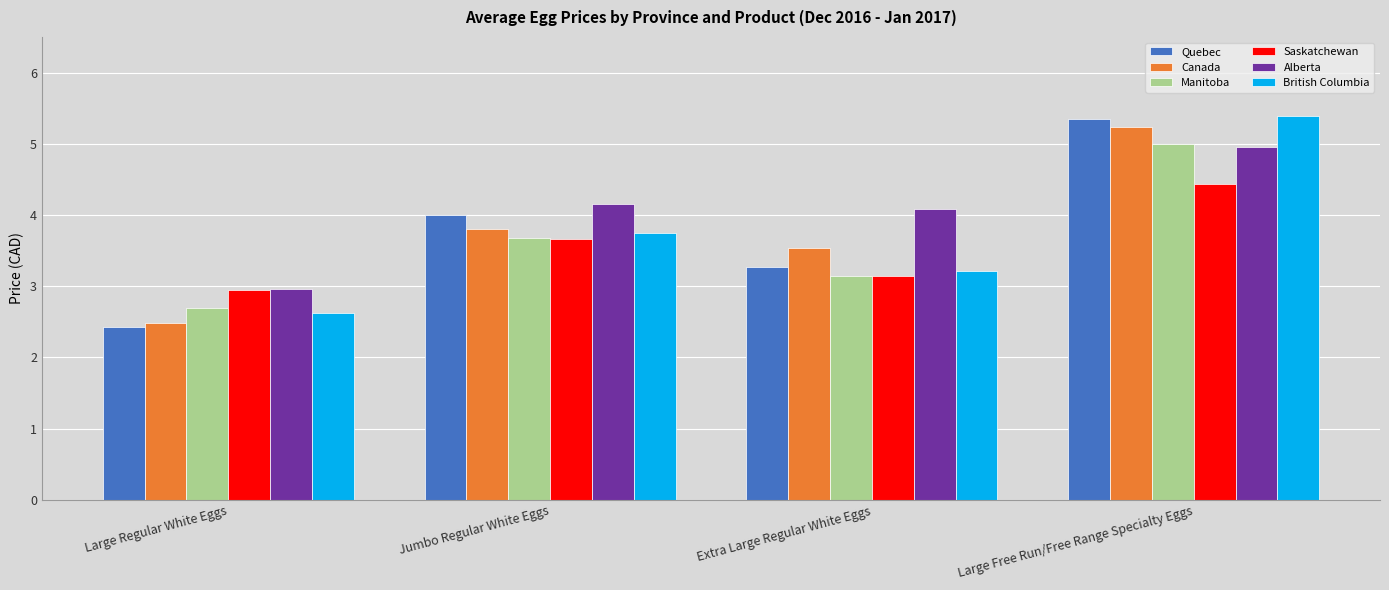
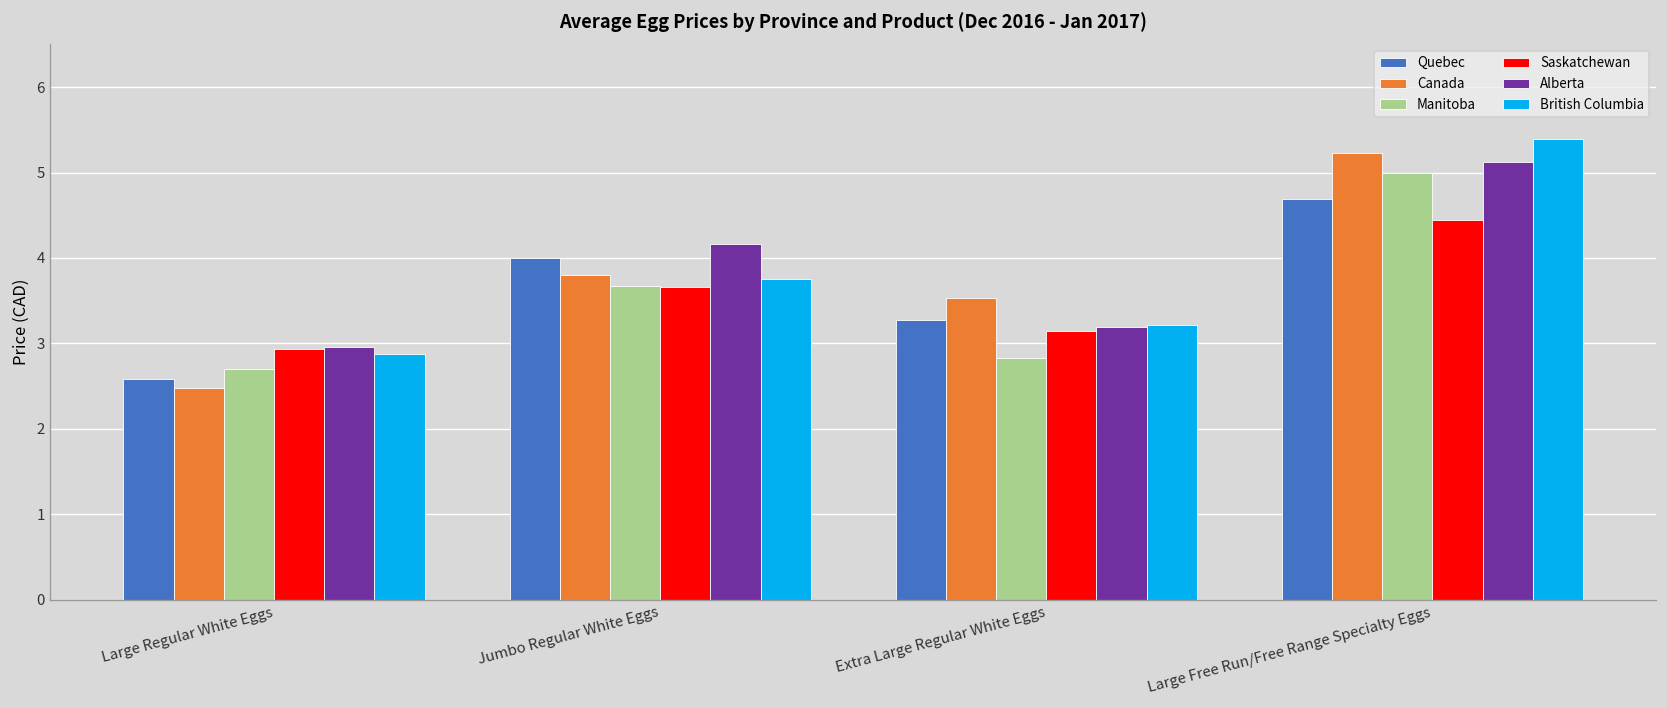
Quebec, Large Regular White Eggs: 2.4 -> 2.6
British Columbia, Large Regular White Eggs: 2.6 -> 2.9
Manitoba, Extra Large Regular White Eggs: 3.2 -> 2.8
Alberta, Extra Large Regular White Eggs: 4.1 -> 3.2
Quebec, Large Free Run/Free Range Specialty Eggs: 5.4 -> 4.7
Alberta, Large Free Run/Free Range Specialty Eggs: 5.0 -> 5.1
